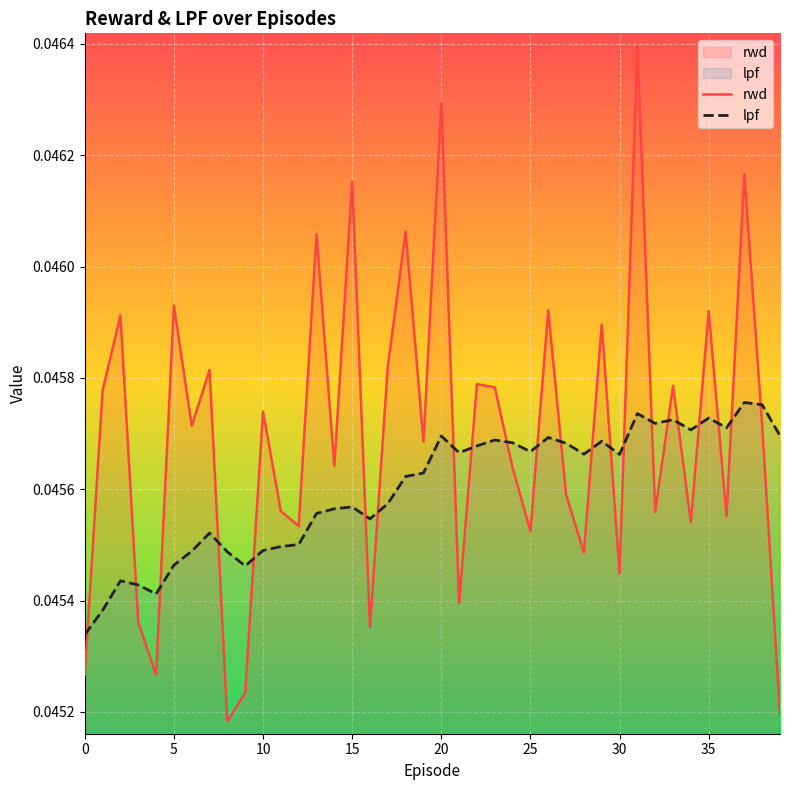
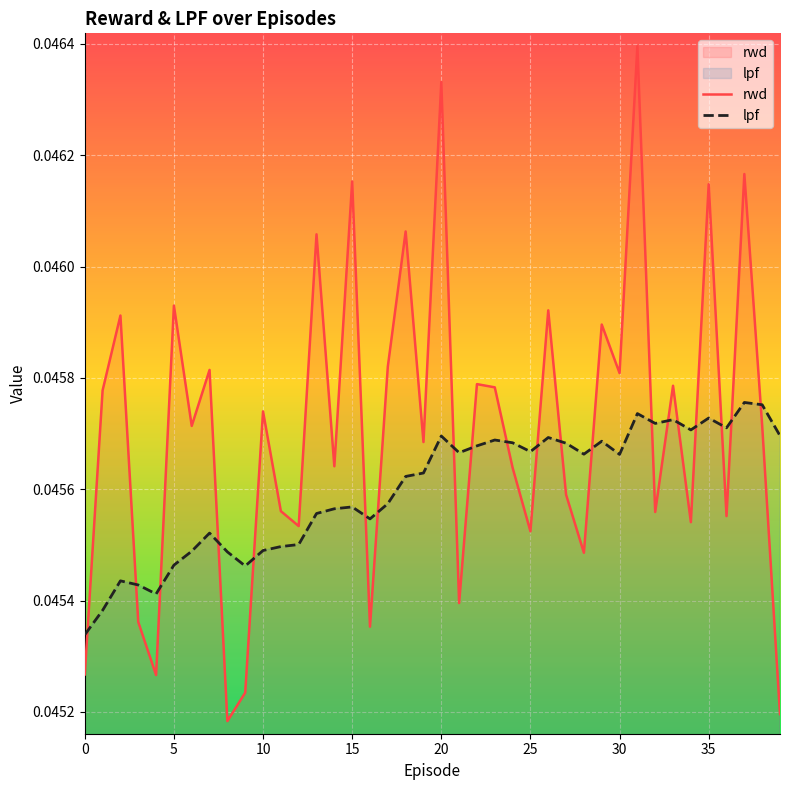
rwd, 20: 0.04629 -> 0.04633
rwd, 30: 0.04545 -> 0.04581
rwd, 35: 0.04592 -> 0.04615
